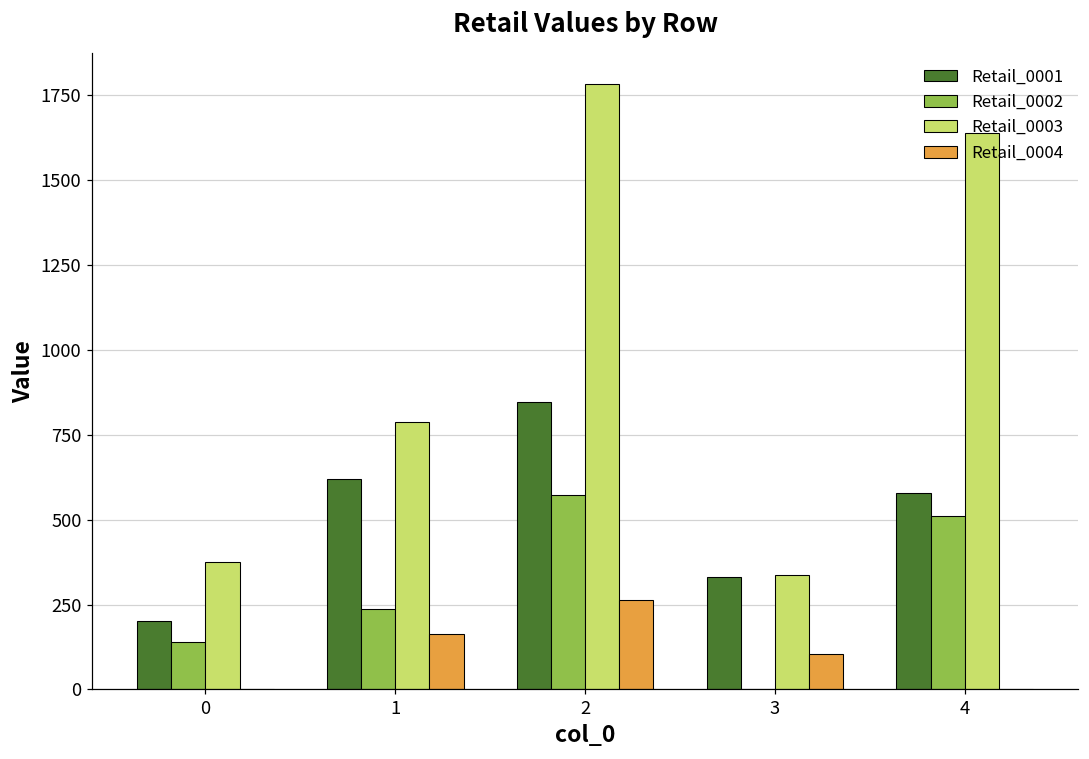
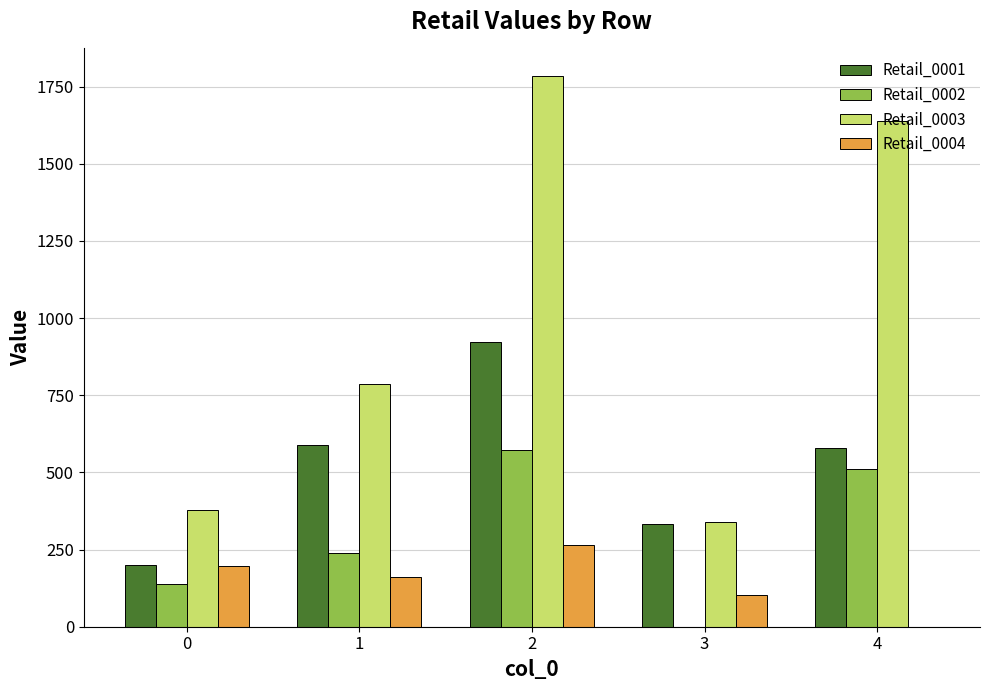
Retail_0004, 0: 0 -> 200
Retail_0001, 1: 620 -> 590
Retail_0001, 2: 850 -> 920
